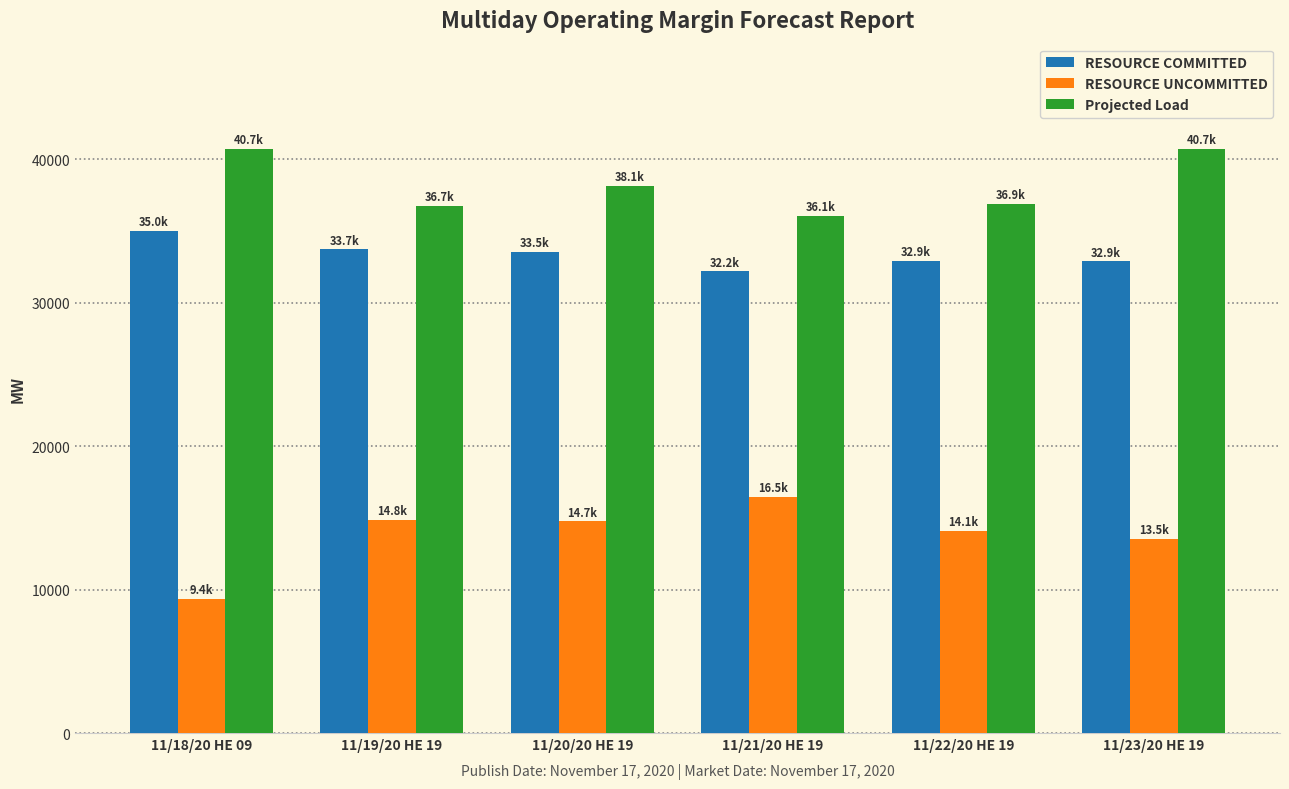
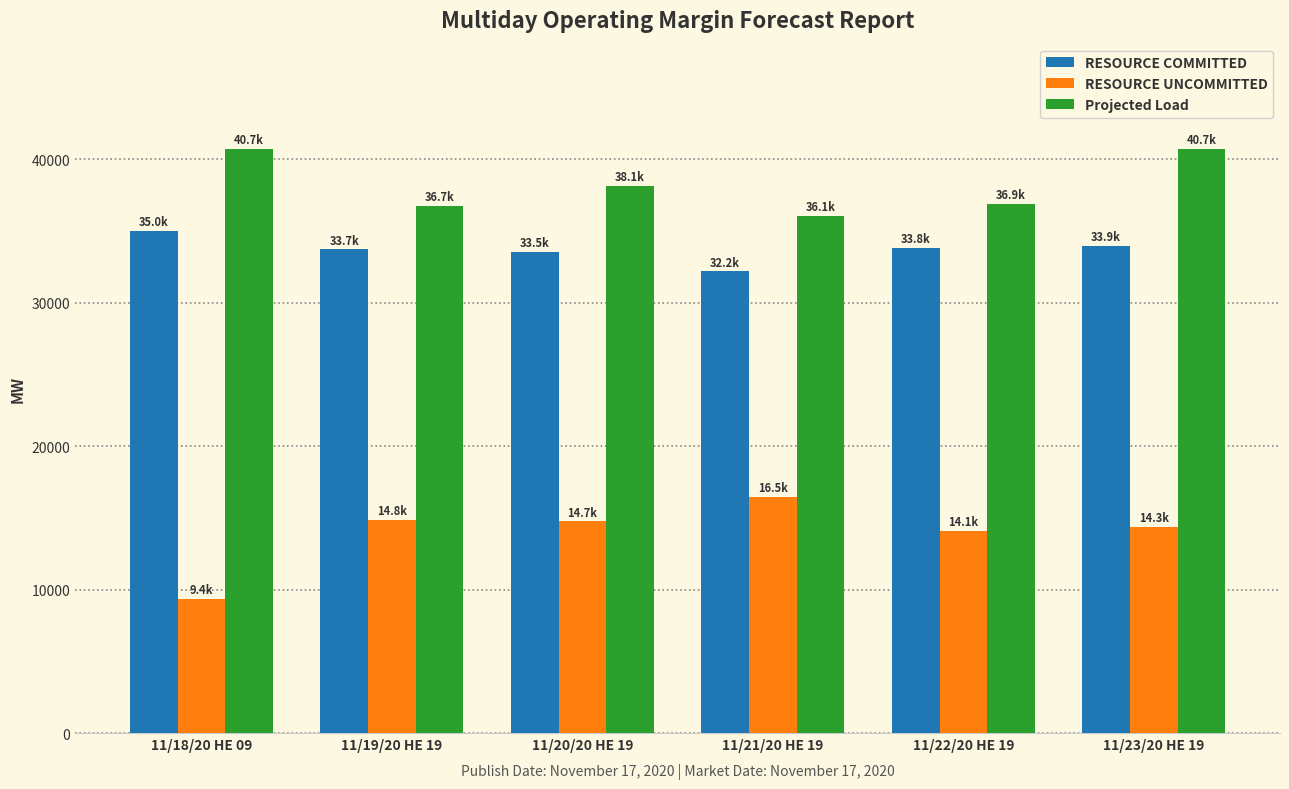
RESOURCE COMMITTED, 11/22/20 HE 19: 32.9k -> 33.8k
RESOURCE COMMITTED, 11/23/20 HE 19: 32.9k -> 33.9k
RESOURCE UNCOMMITTED, 11/23/20 HE 19: 13.5k -> 14.3k
